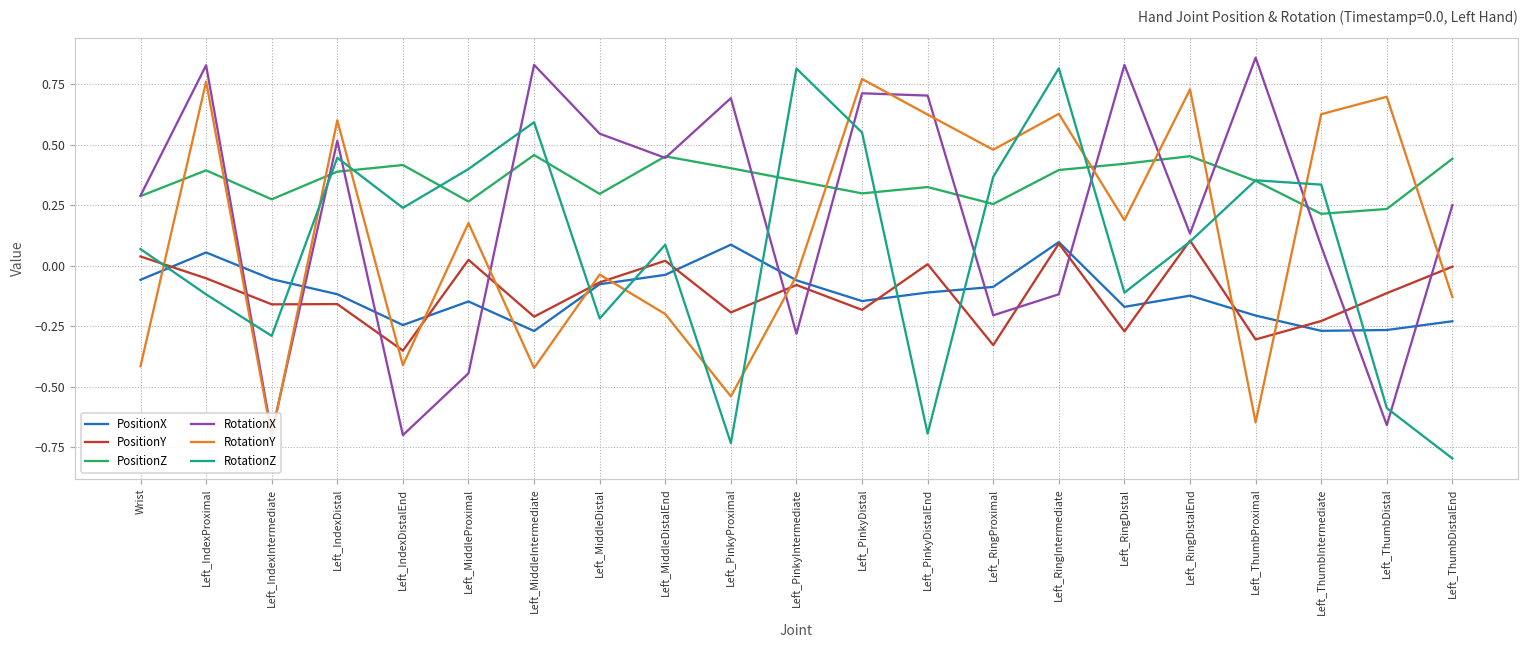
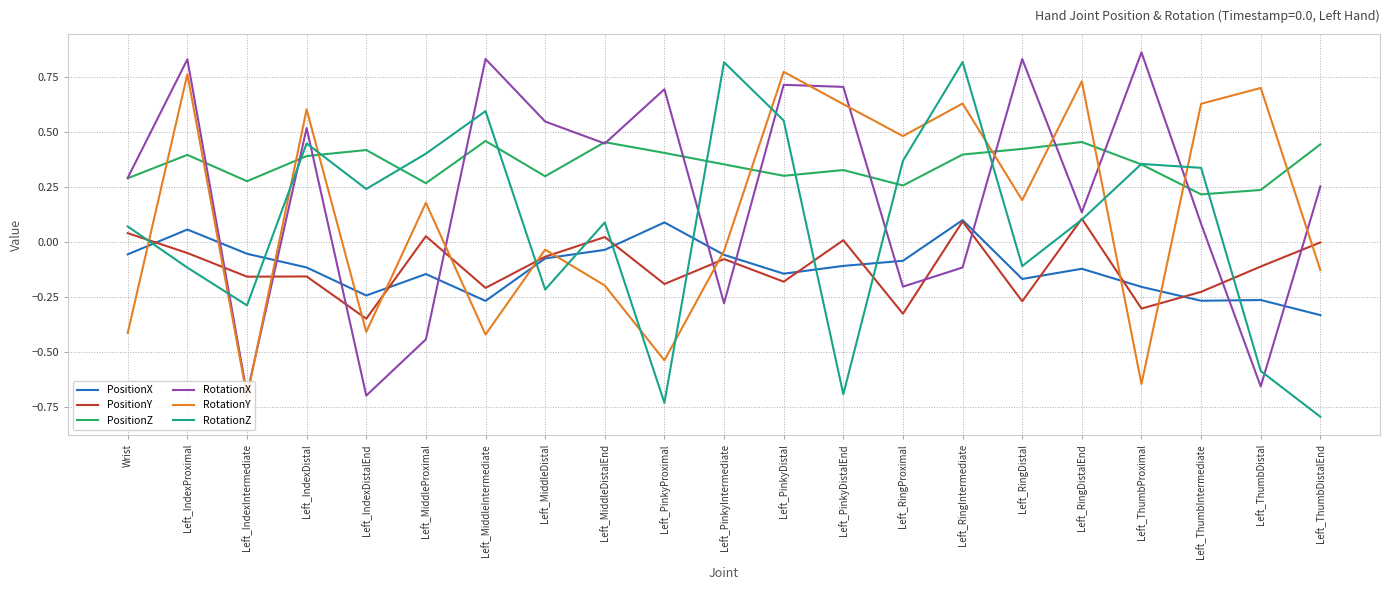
PositionX, Left_ThumbDistalEnd: -0.23 -> -0.33
